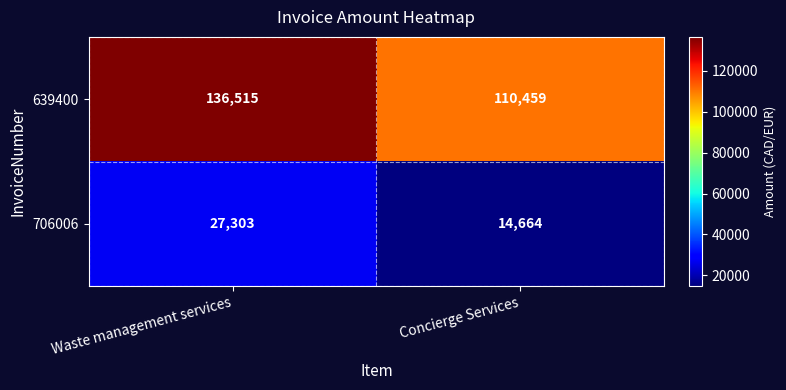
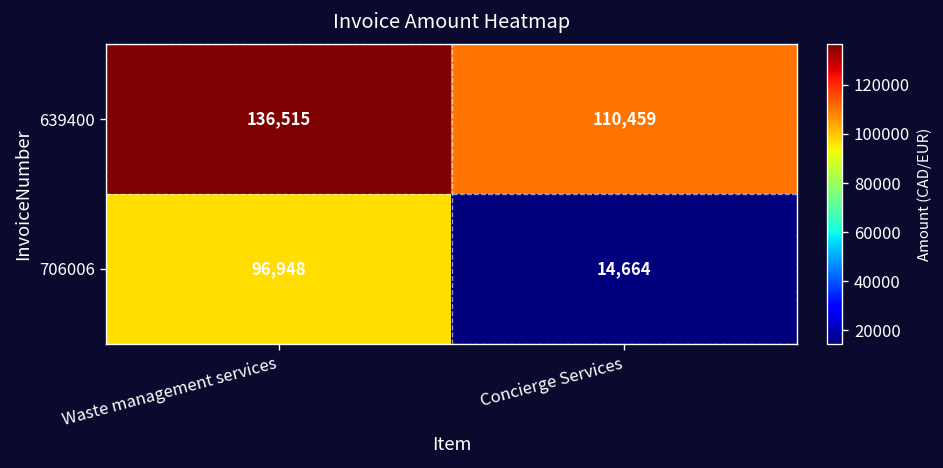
706006, Waste management services: 27,303 -> 96,948
